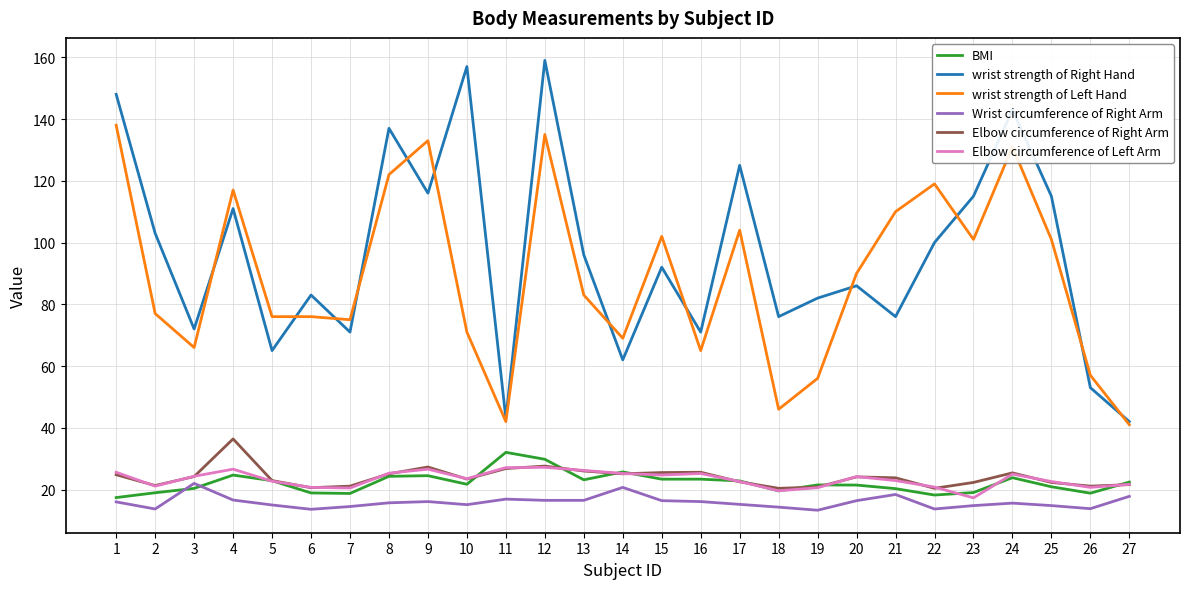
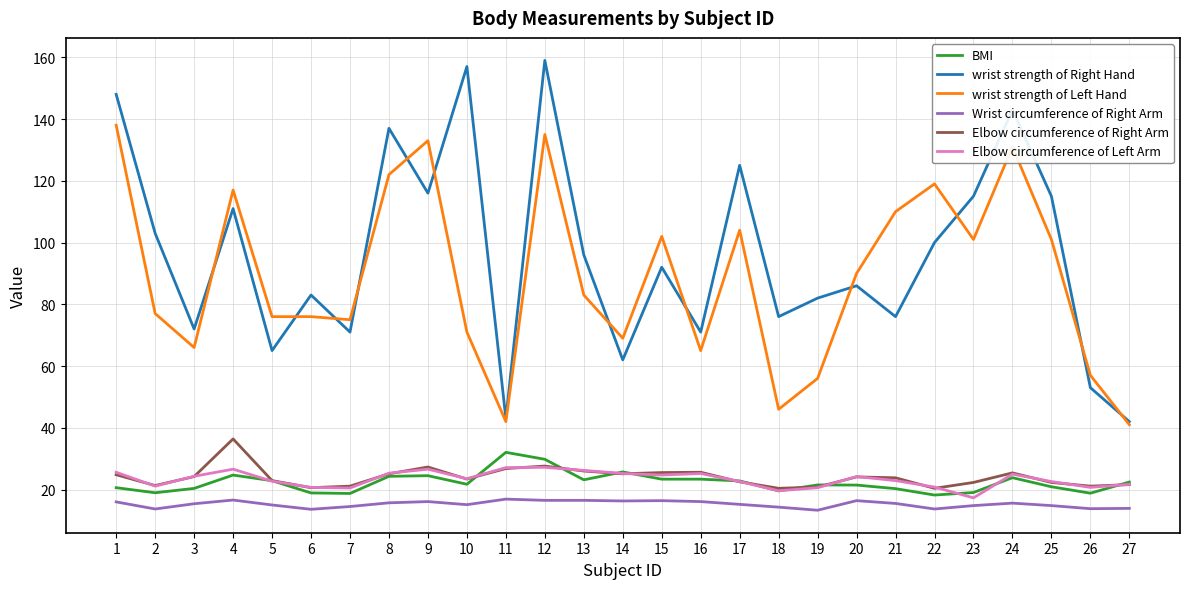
BMI, 1: 17 -> 21
Wrist circumference of Right Arm, 3: 22 -> 15
Wrist circumference of Right Arm, 14: 21 -> 16
Wrist circumference of Right Arm, 21: 18 -> 16
Wrist circumference of Right Arm, 27: 18 -> 14
